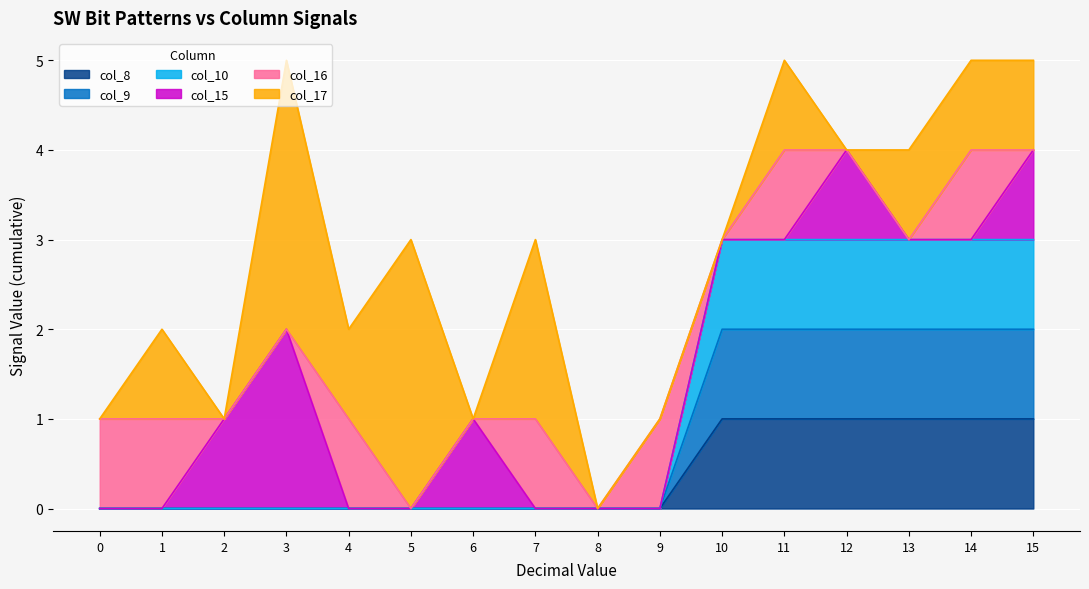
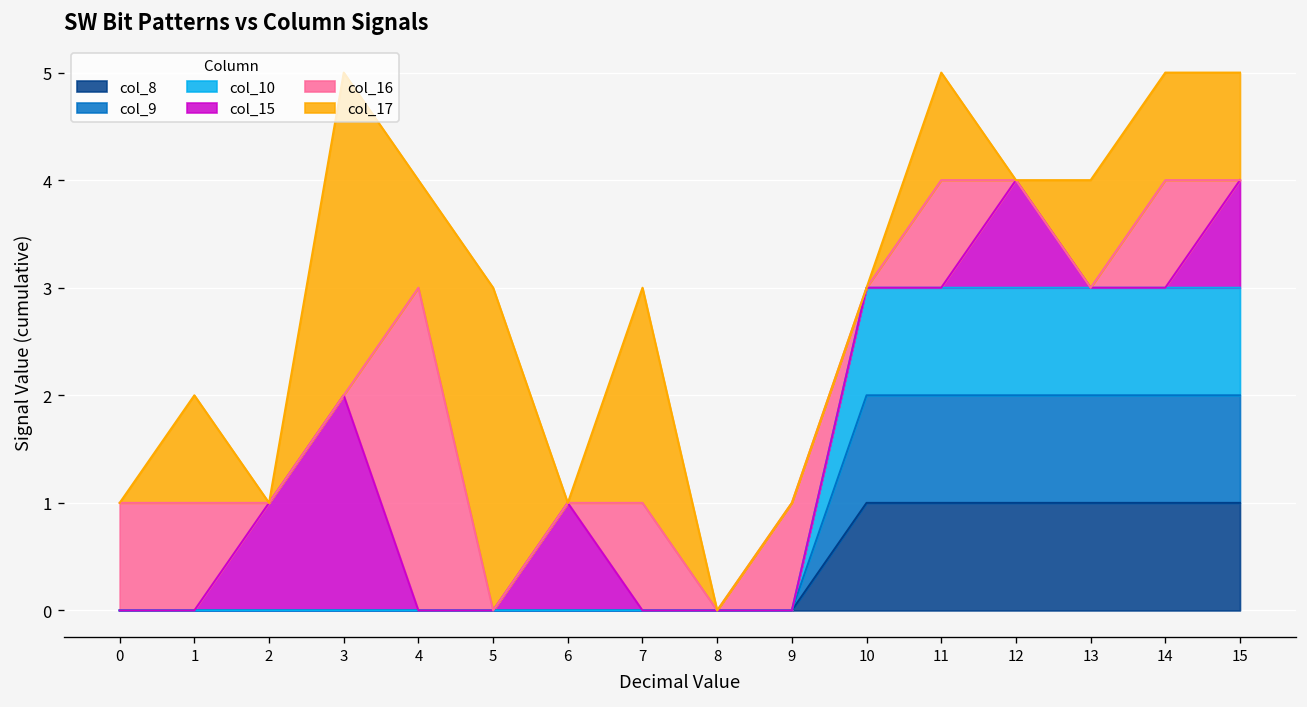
col_16, 4: 1 -> 3
